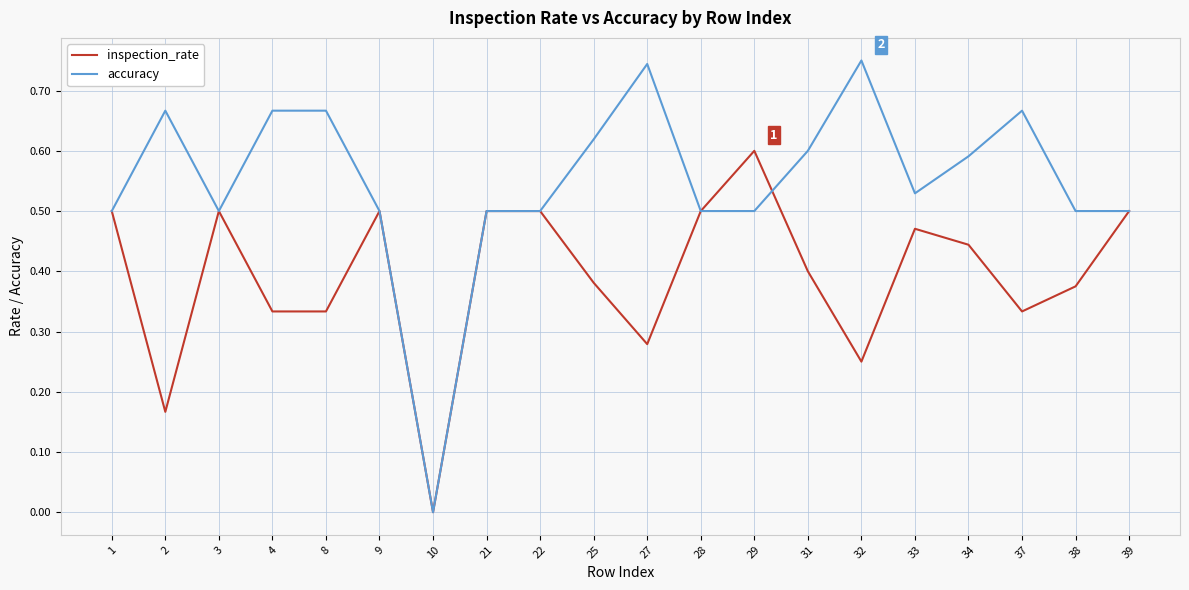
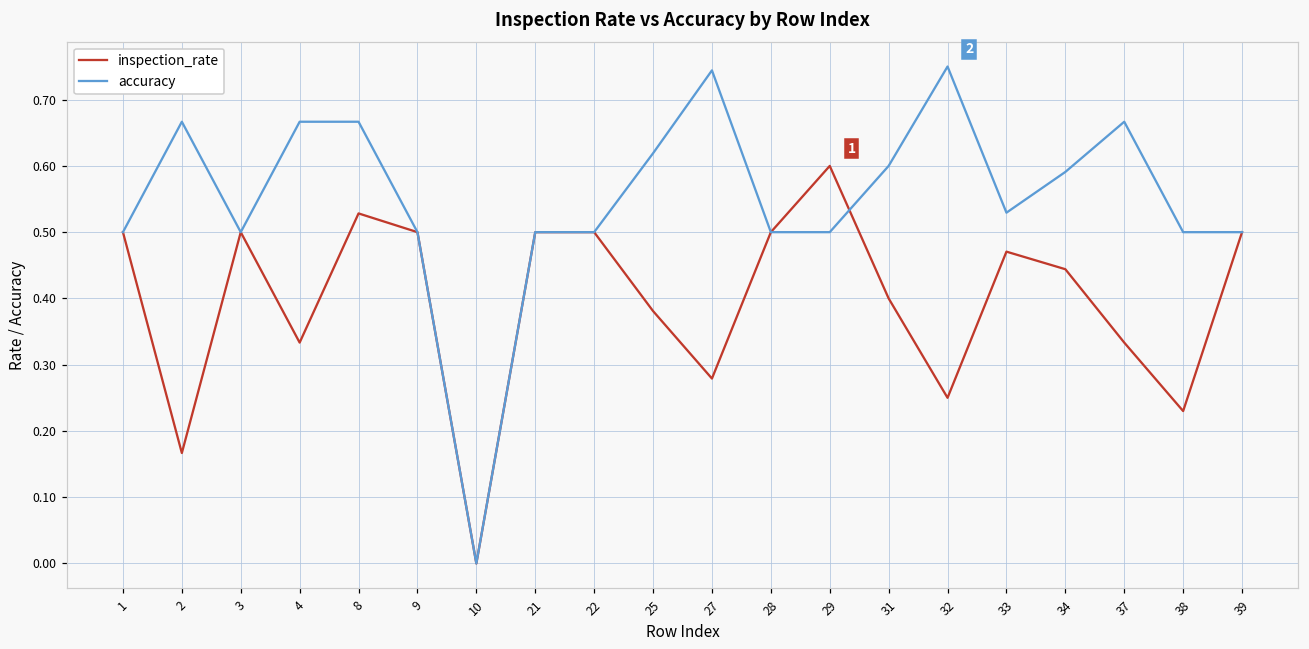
inspection_rate, 8: 0.33 -> 0.53
inspection_rate, 38: 0.38 -> 0.23
